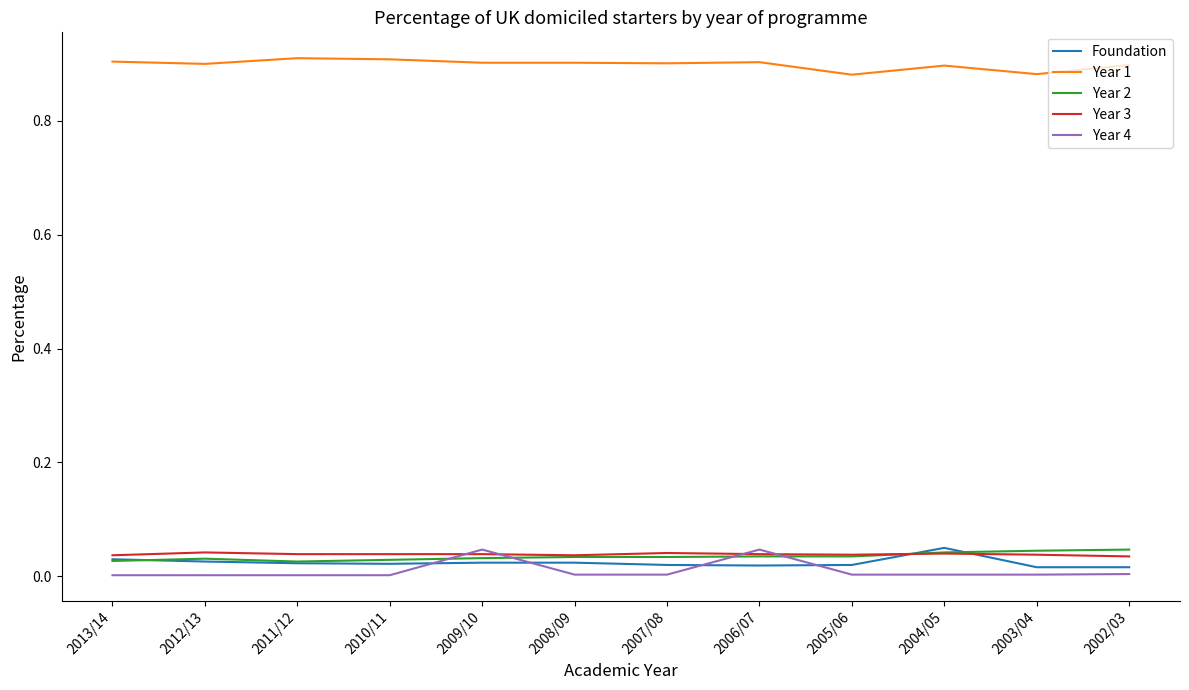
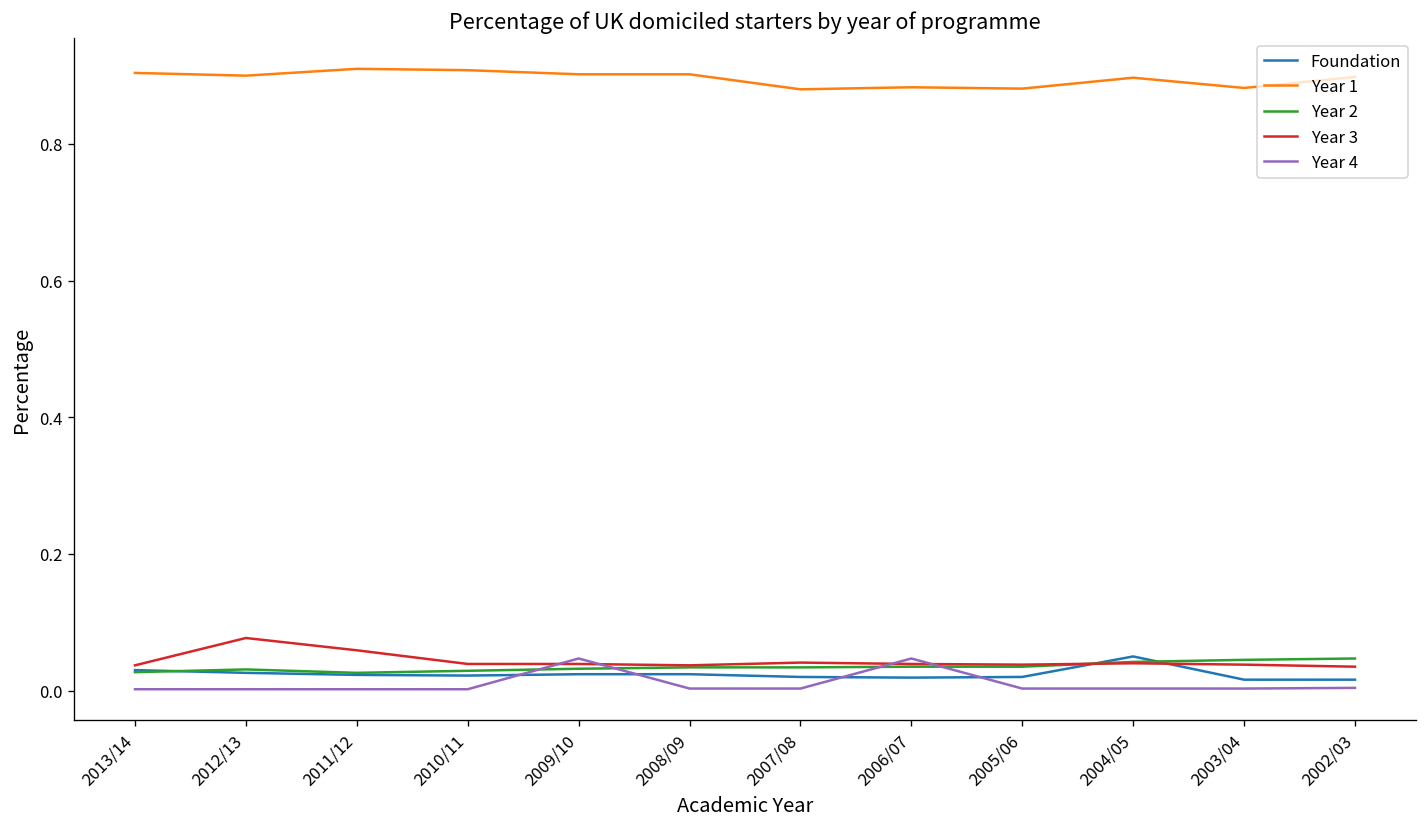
Year 3, 2012/13: 0.04 -> 0.08
Year 3, 2011/12: 0.04 -> 0.06
Year 1, 2007/08: 0.90 -> 0.88
Year 1, 2006/07: 0.90 -> 0.88
